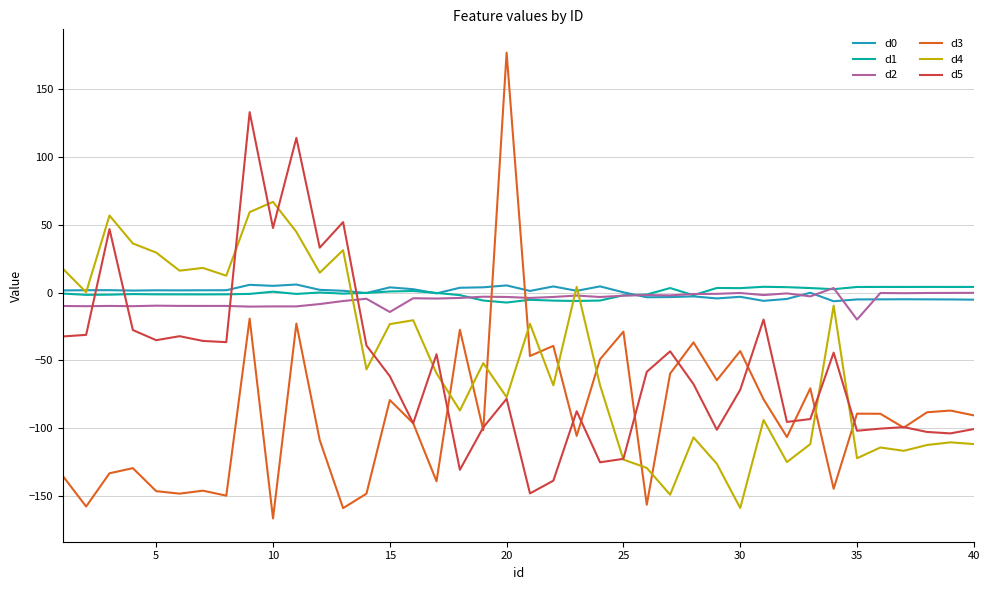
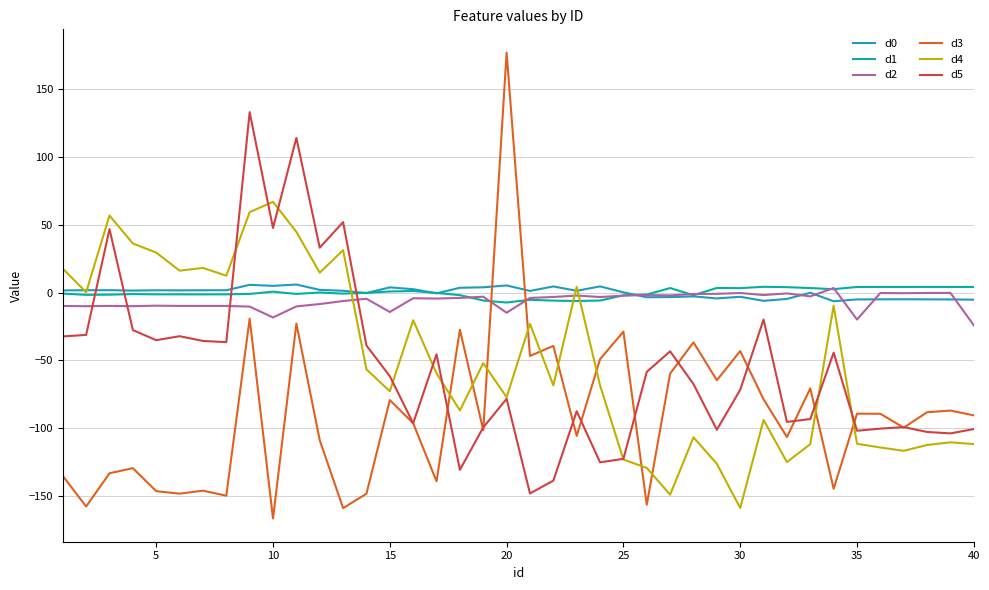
d2, 10: -10 -> -18
d4, 15: -23 -> -73
d2, 20: -3 -> -15
d4, 35: -122 -> -111
d2, 40: 0 -> -24
